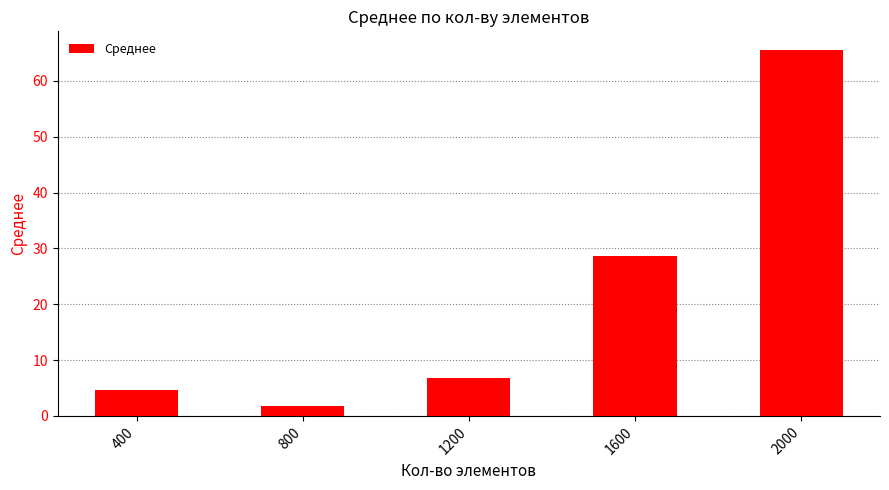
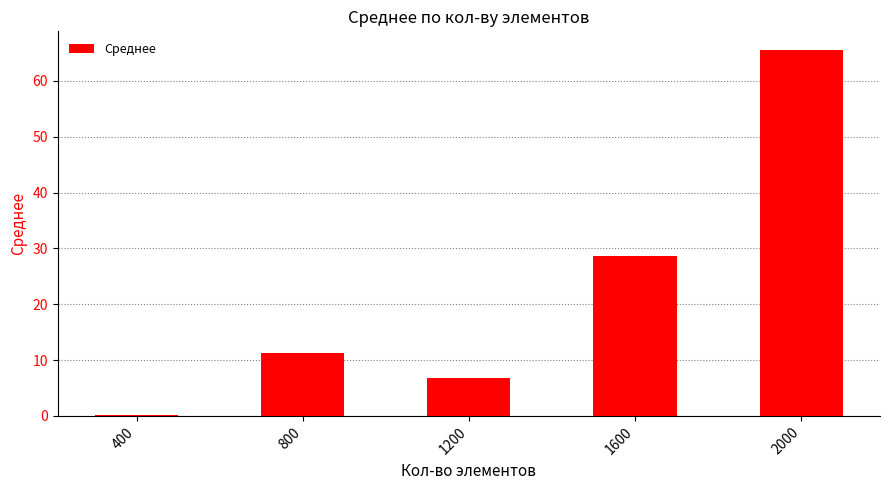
400: 5 -> 0
800: 2 -> 11
